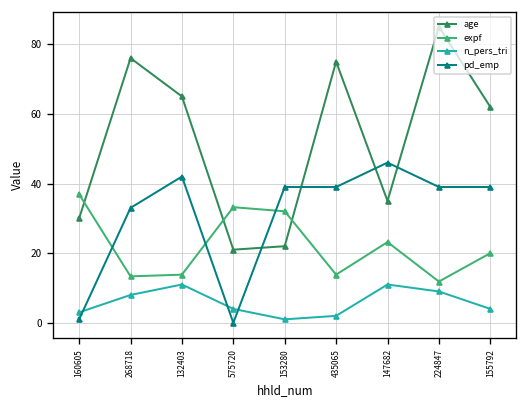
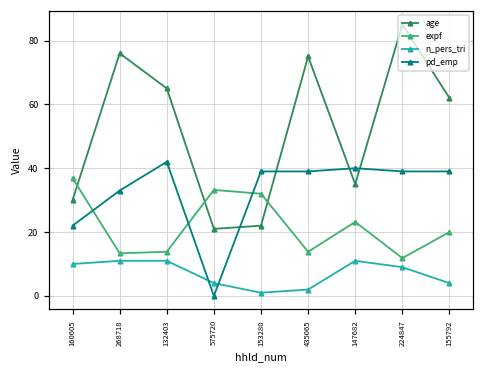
n_pers_tri, 160605: 3 -> 10
pd_emp, 160605: 1 -> 22
n_pers_tri, 268718: 8 -> 11
pd_emp, 147682: 46 -> 40
